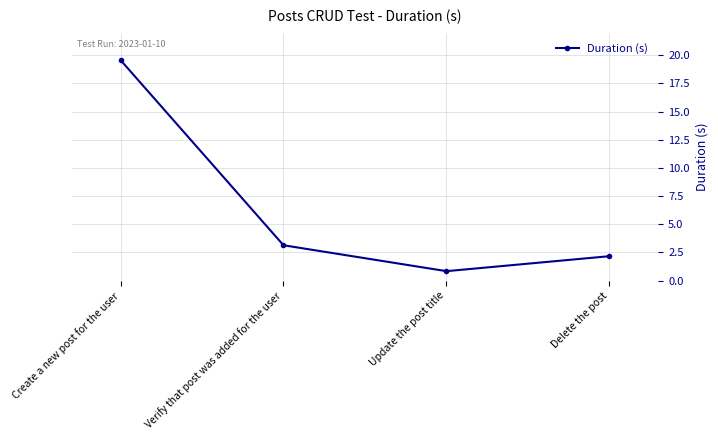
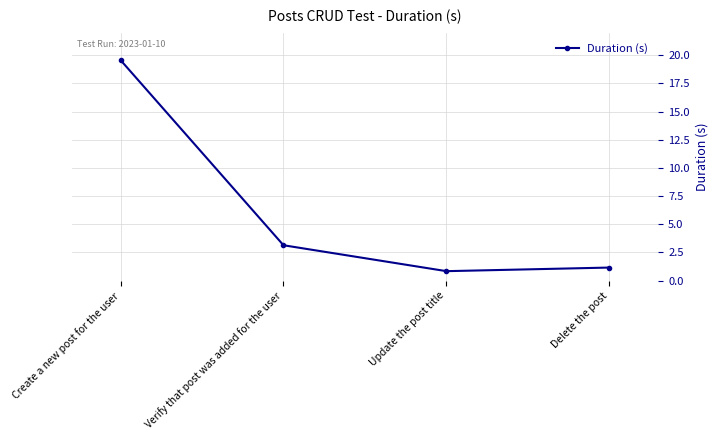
Delete the post: 2.2 -> 1.2
